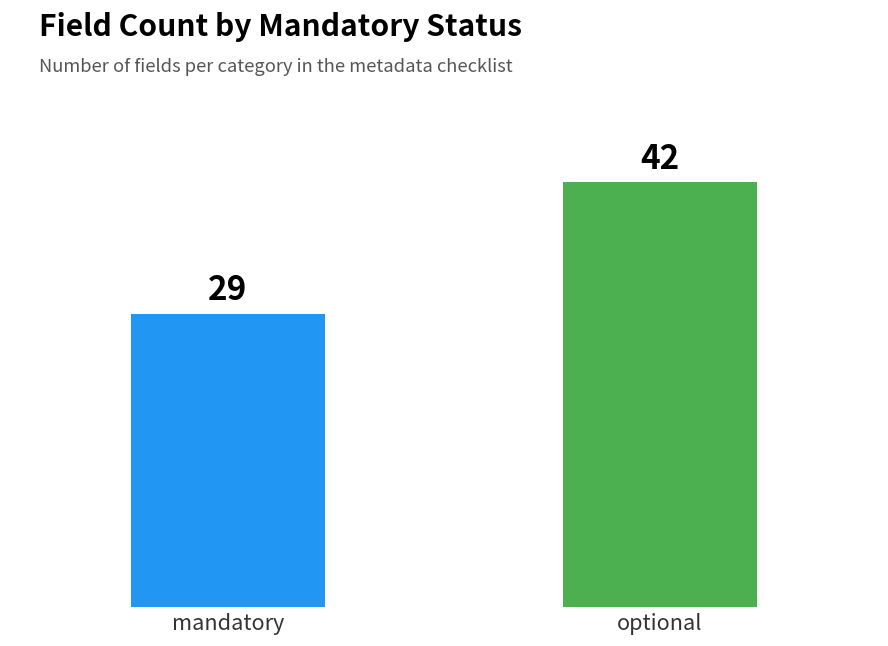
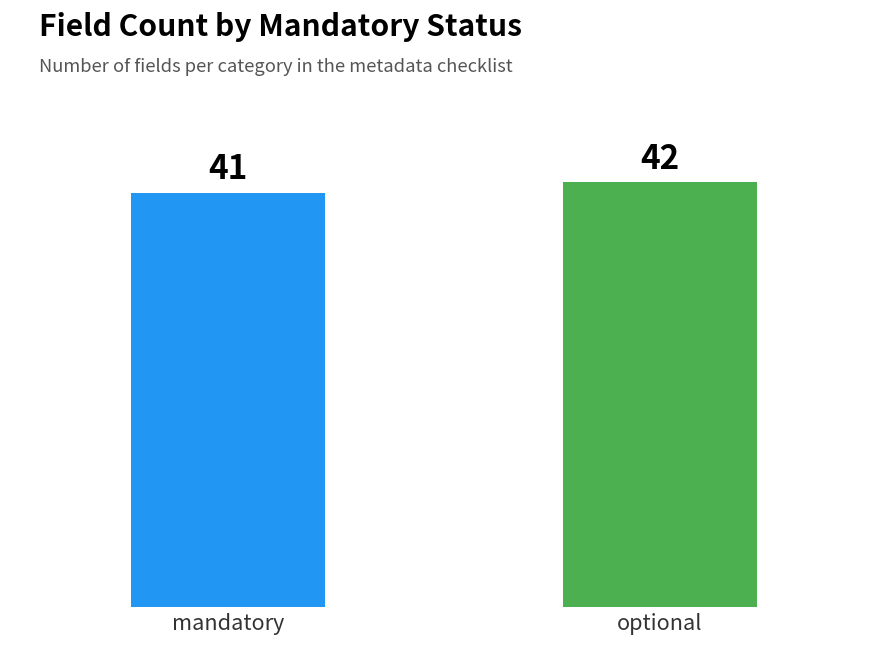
mandatory: 29 -> 41
